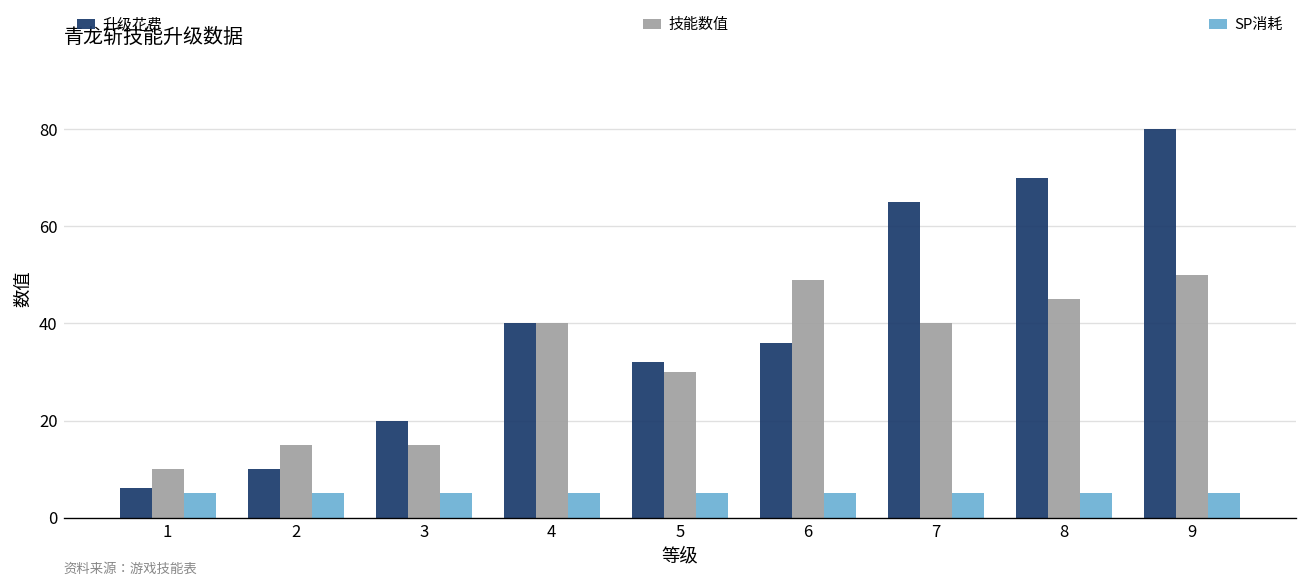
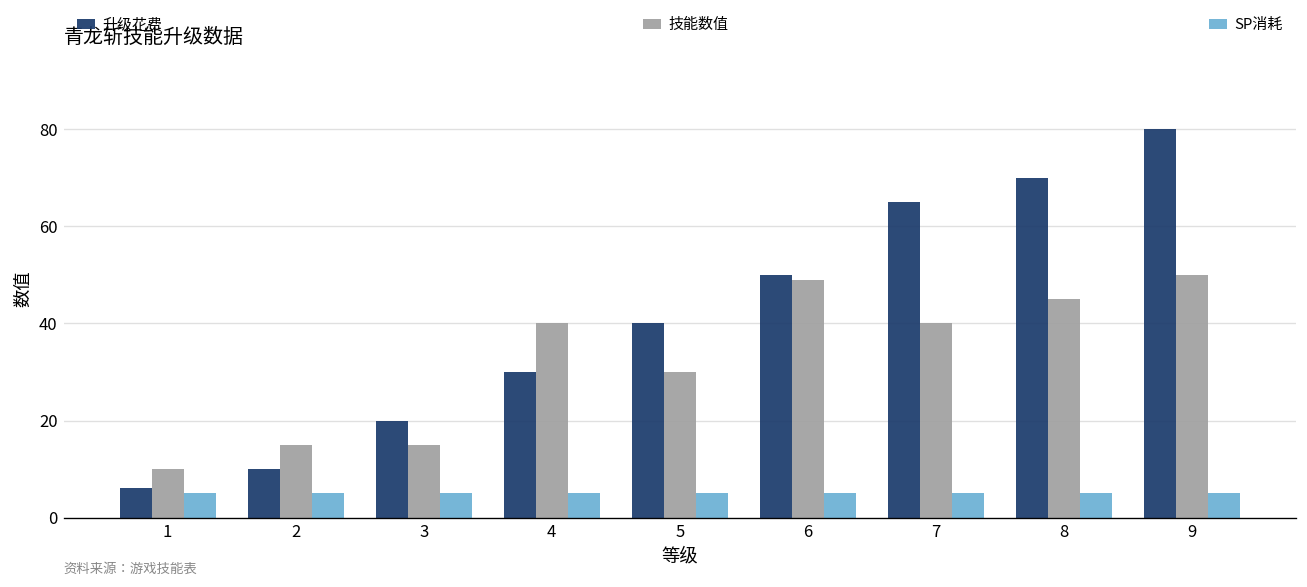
升级花费, 4: 40 -> 30
升级花费, 5: 32 -> 40
升级花费, 6: 36 -> 50
